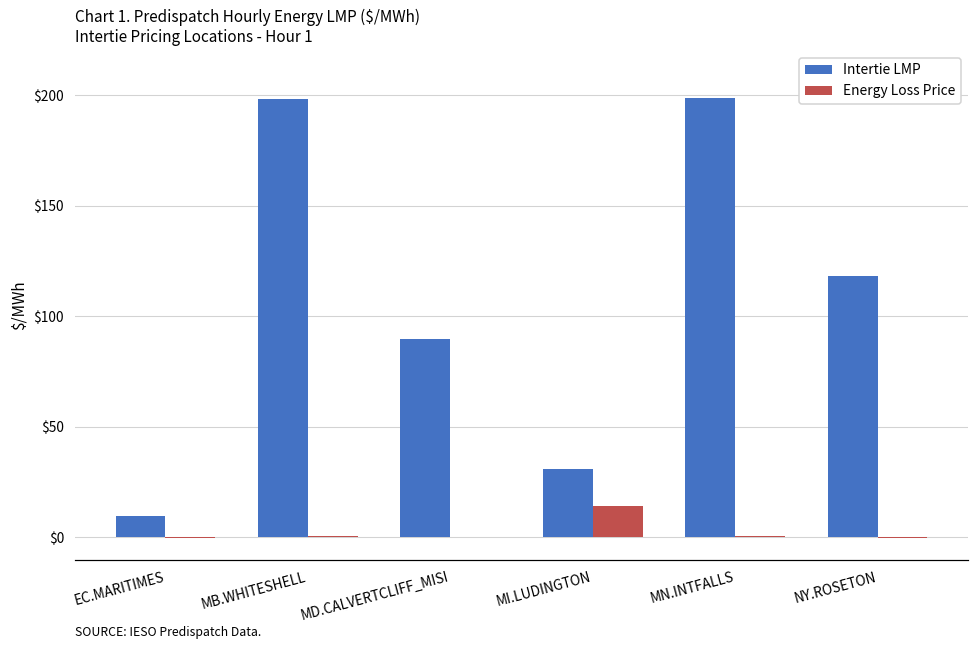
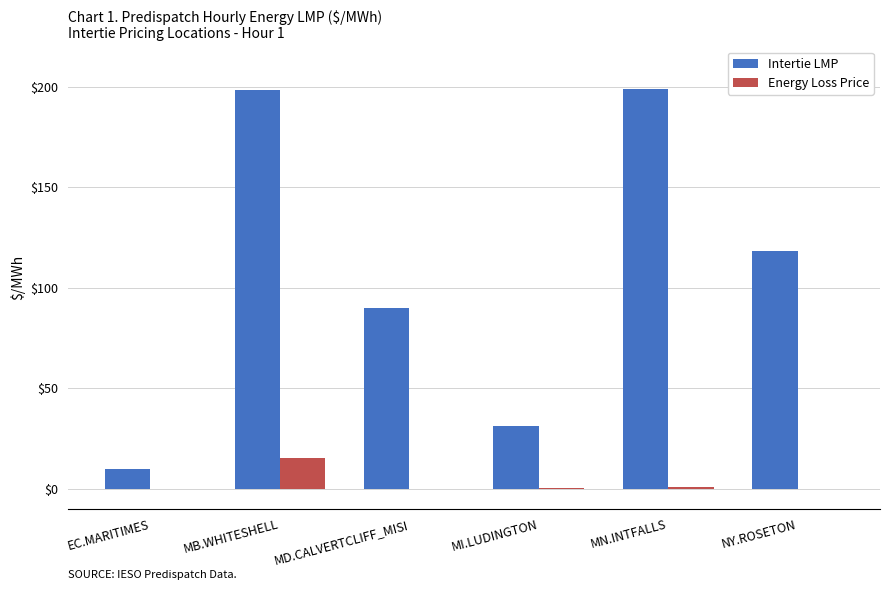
Energy Loss Price, MB.WHITESHELL: $1 -> $15
Energy Loss Price, MI.LUDINGTON: $14 -> $0
